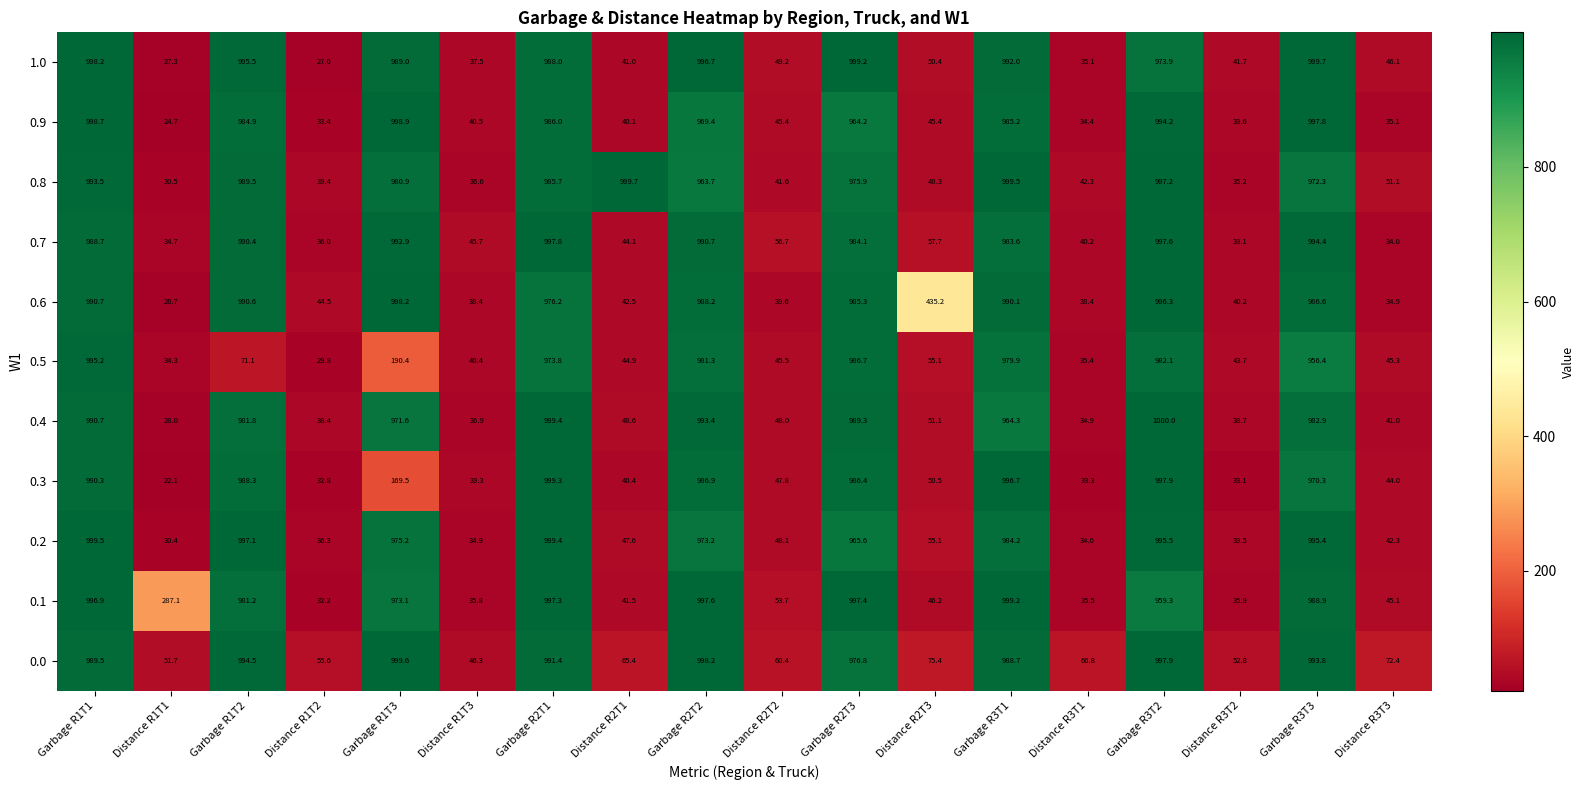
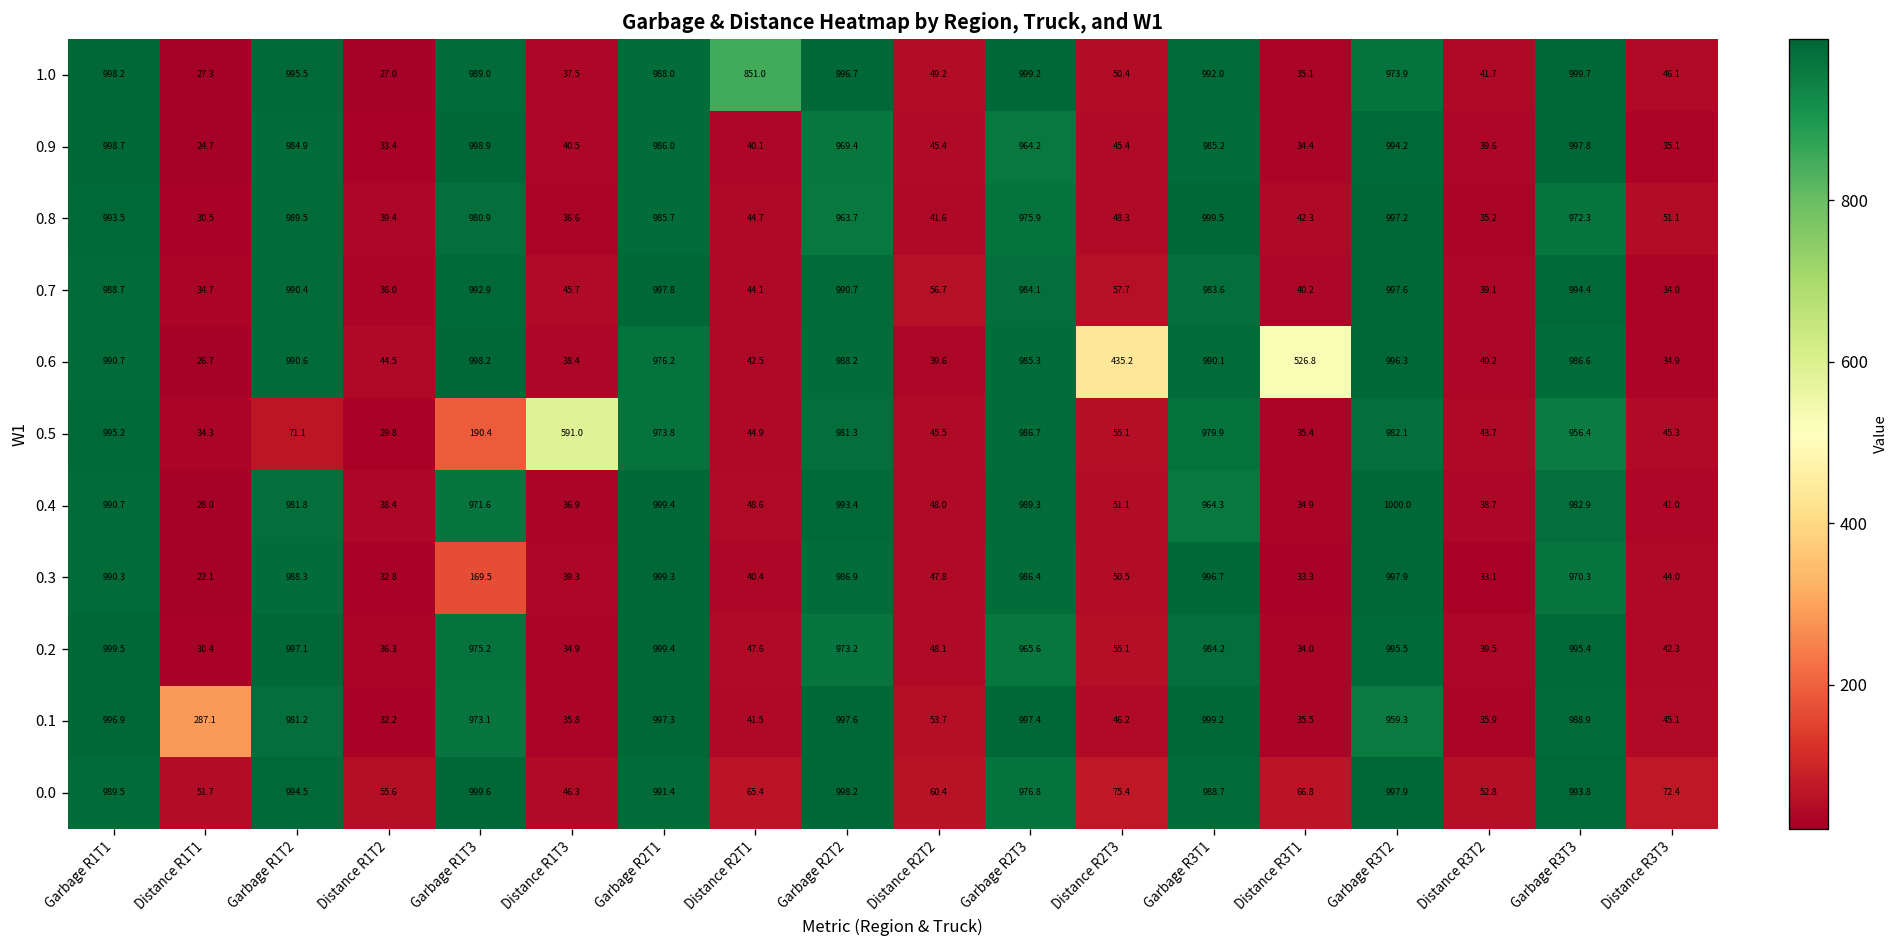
1.0, Distance R2T1: 41.0 -> 851.0
0.8, Distance R2T1: 999.7 -> 44.7
0.6, Distance R3T1: 38.4 -> 526.8
0.5, Distance R1T3: 40.4 -> 591.0
